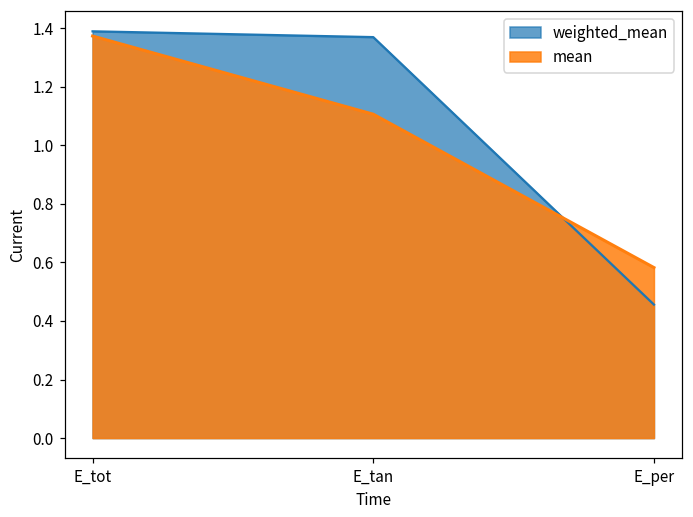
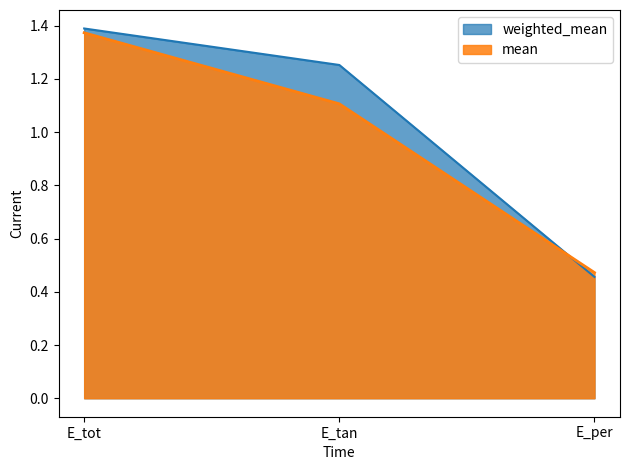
weighted_mean, E_tan: 1.37 -> 1.25
mean, E_per: 0.58 -> 0.47
